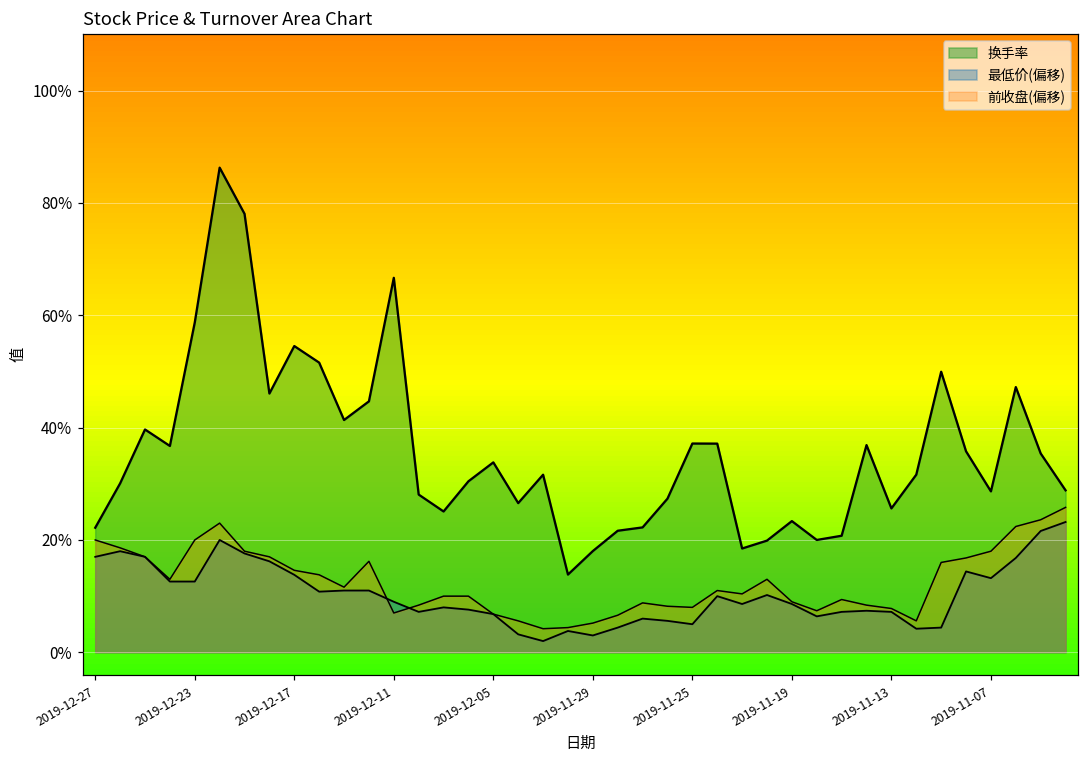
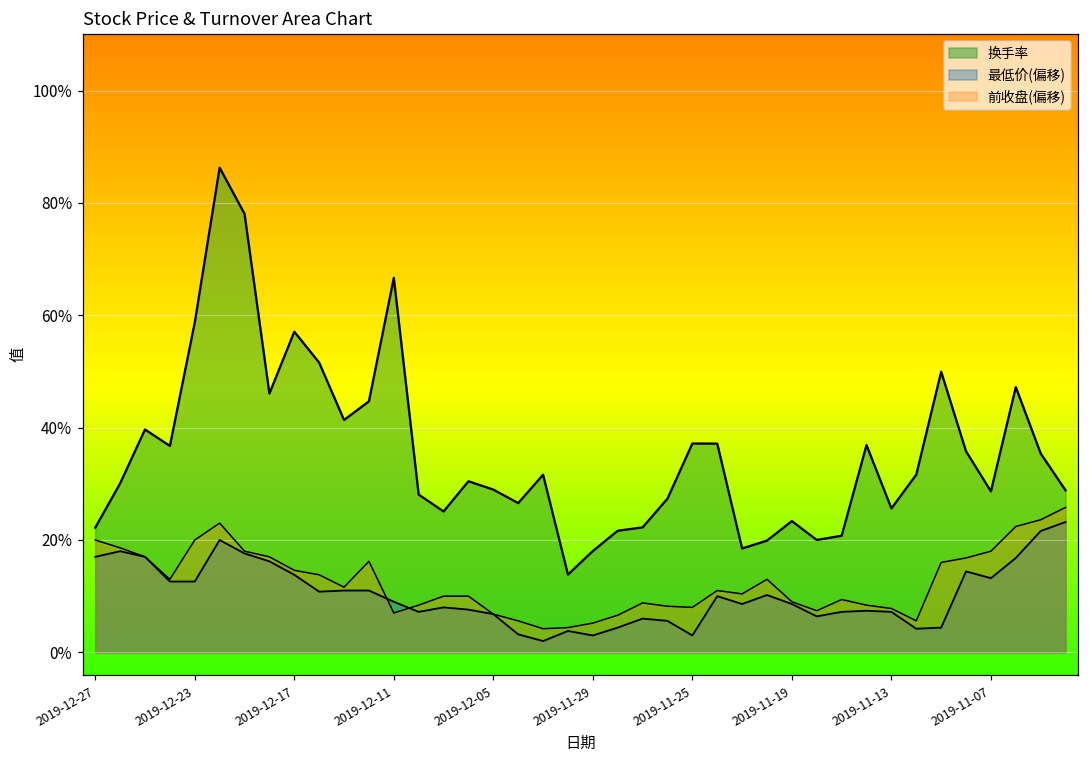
换手率, 2019-12-17: 55% -> 57%
换手率, 2019-12-05: 34% -> 29%
最低价(偏移), 2019-11-25: 5% -> 3%
